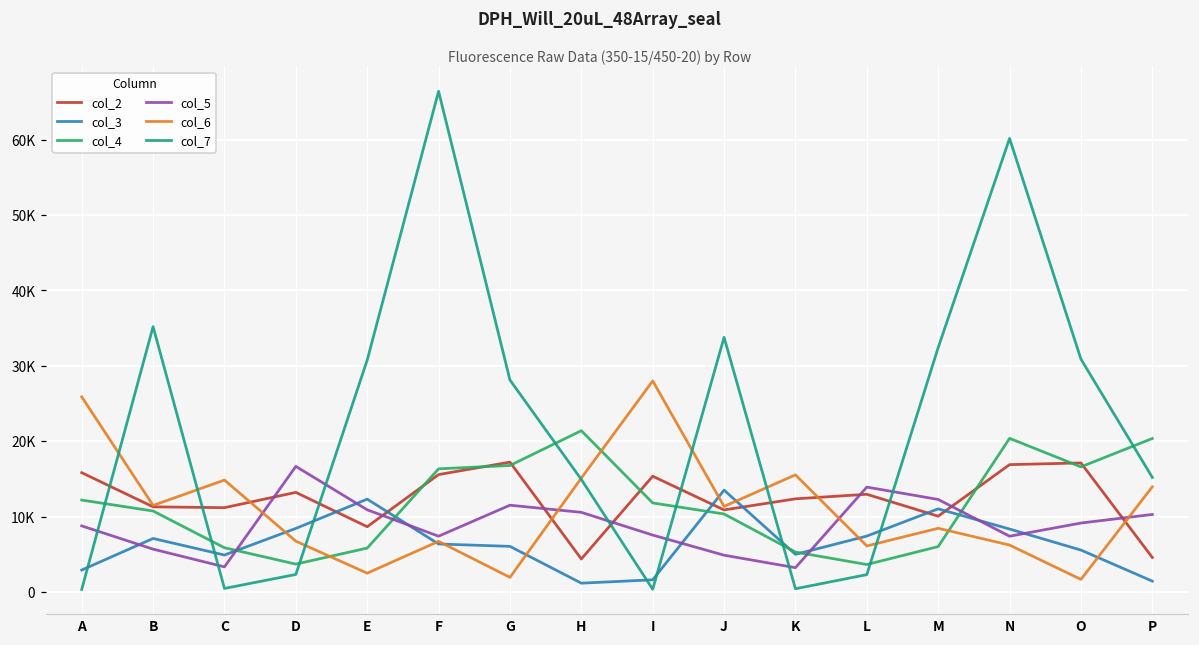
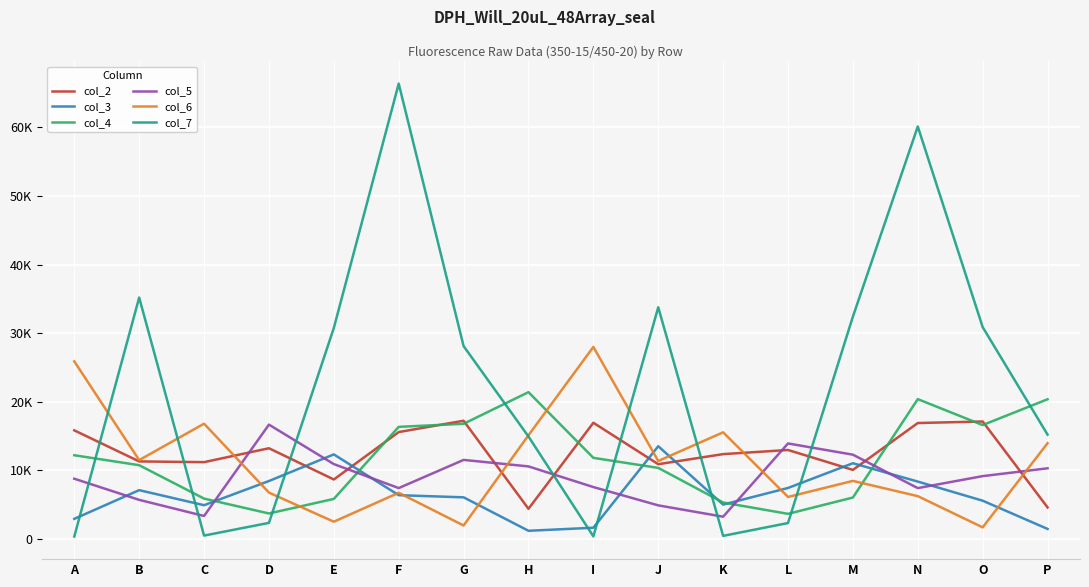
col_6, C: 15000 -> 17000
col_2, I: 15000 -> 17000
